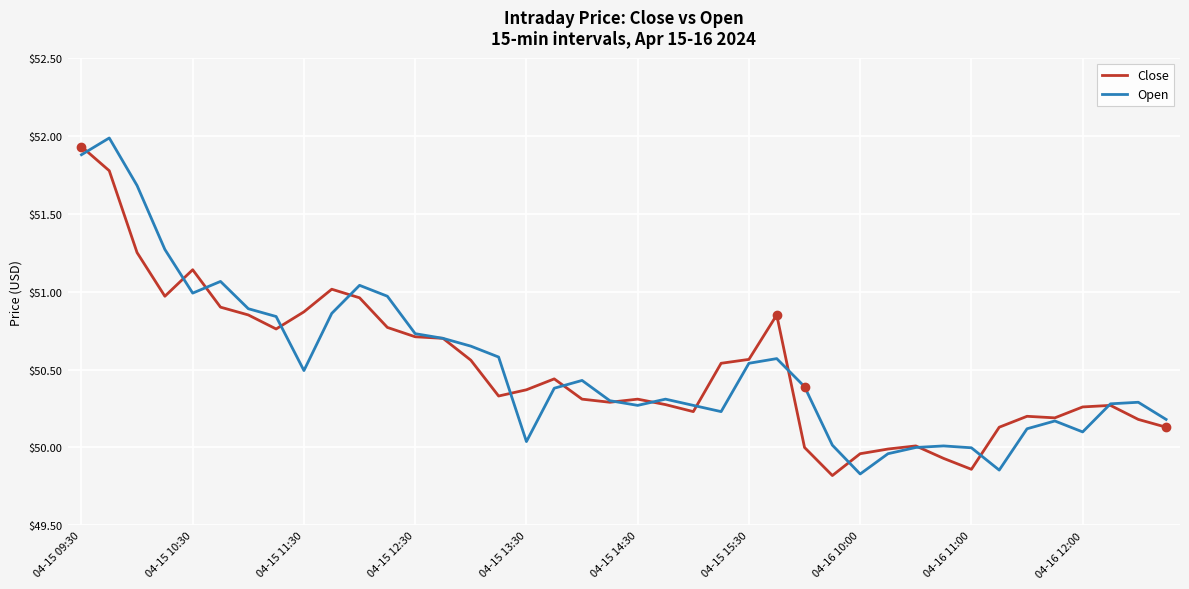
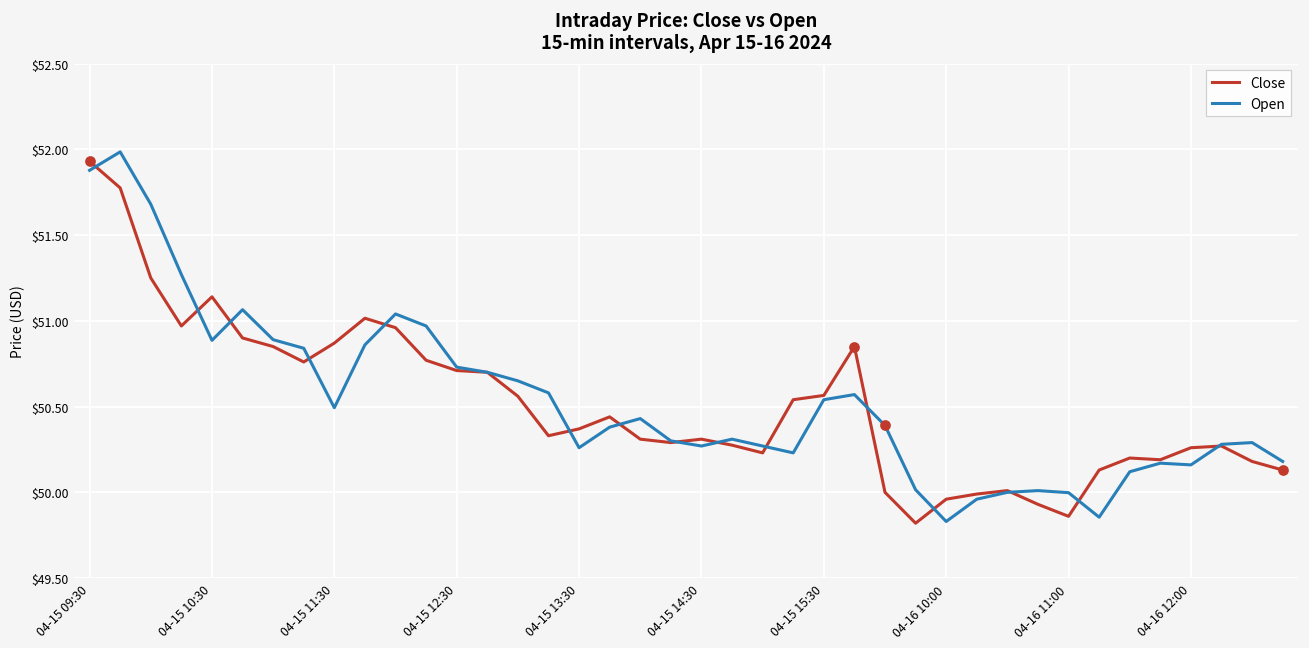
Open, 04-15 10:30: $50.99 -> $50.89
Open, 04-15 13:30: $50.04 -> $50.26
Open, 04-16 12:00: $50.10 -> $50.16
